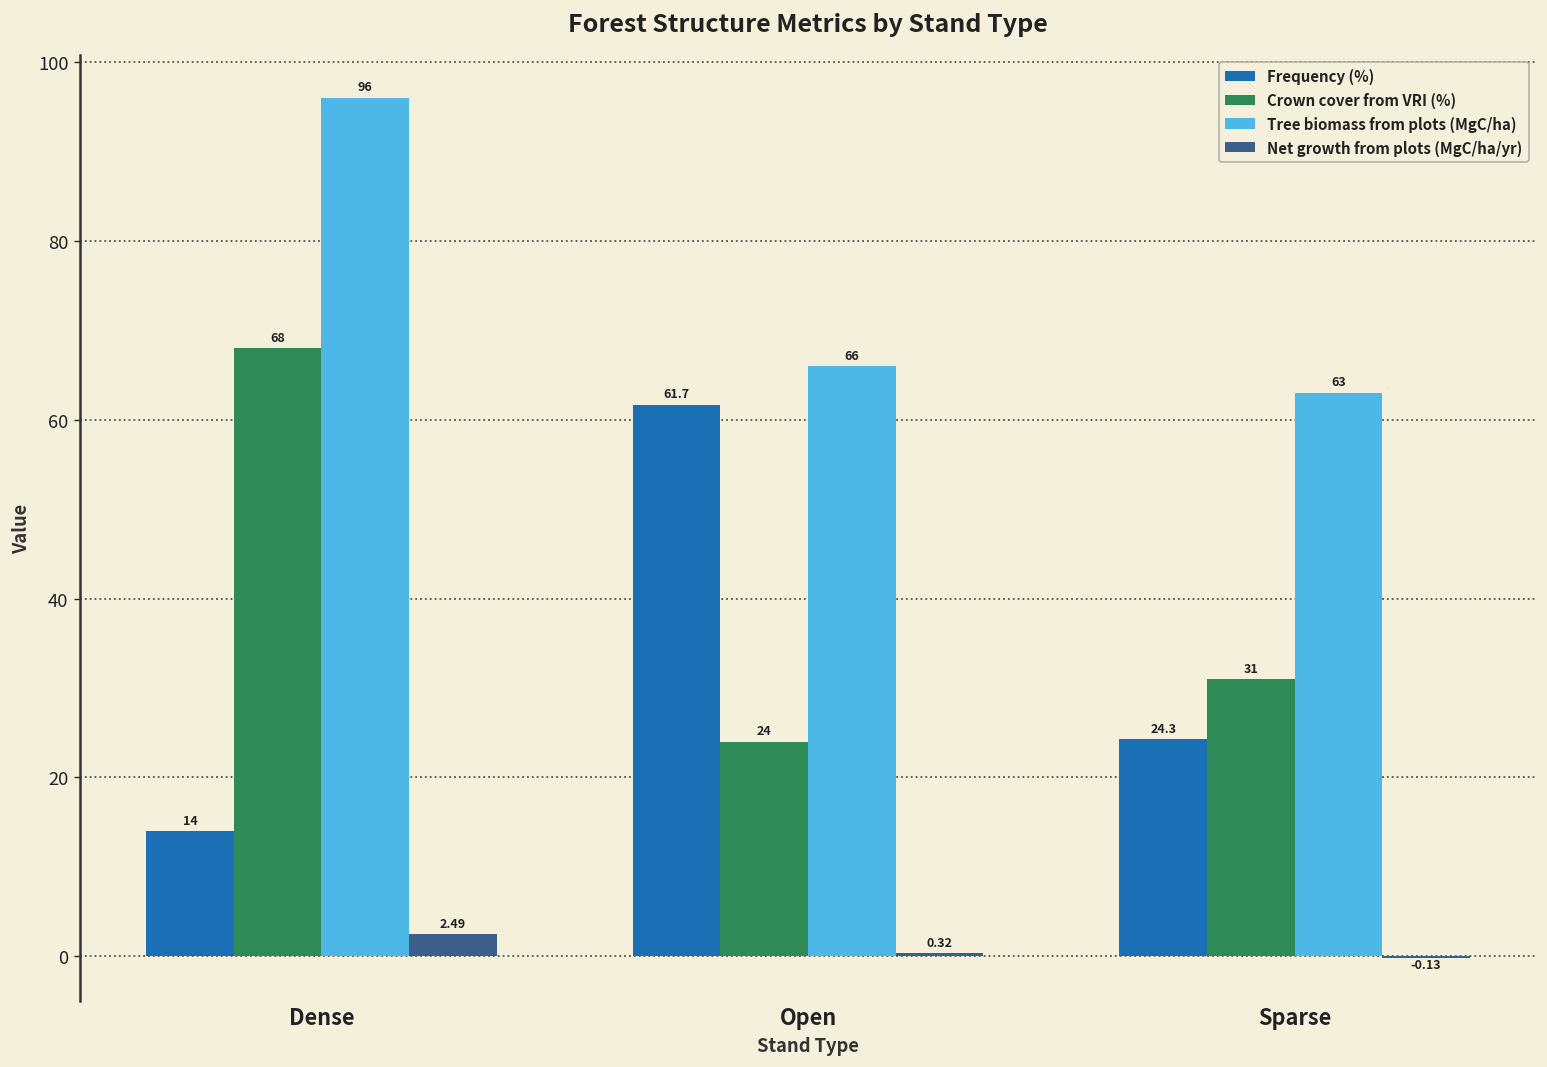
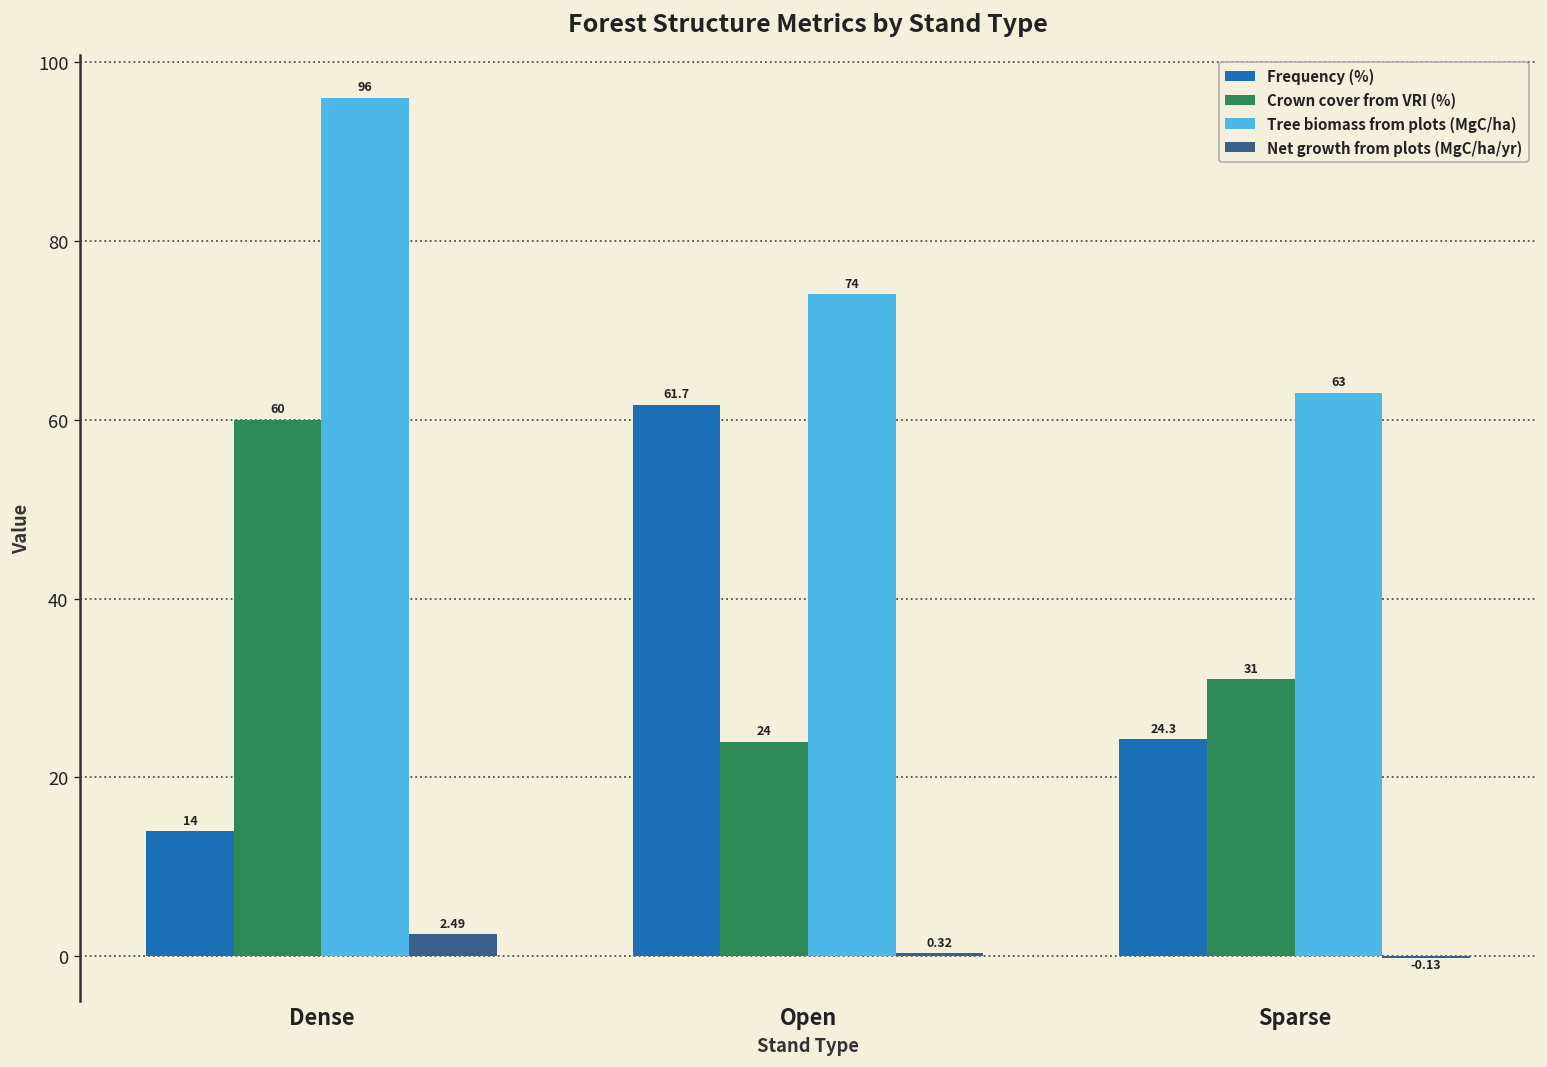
Crown cover from VRI (%), Dense: 68 -> 60
Tree biomass from plots (MgC/ha), Open: 66 -> 74
